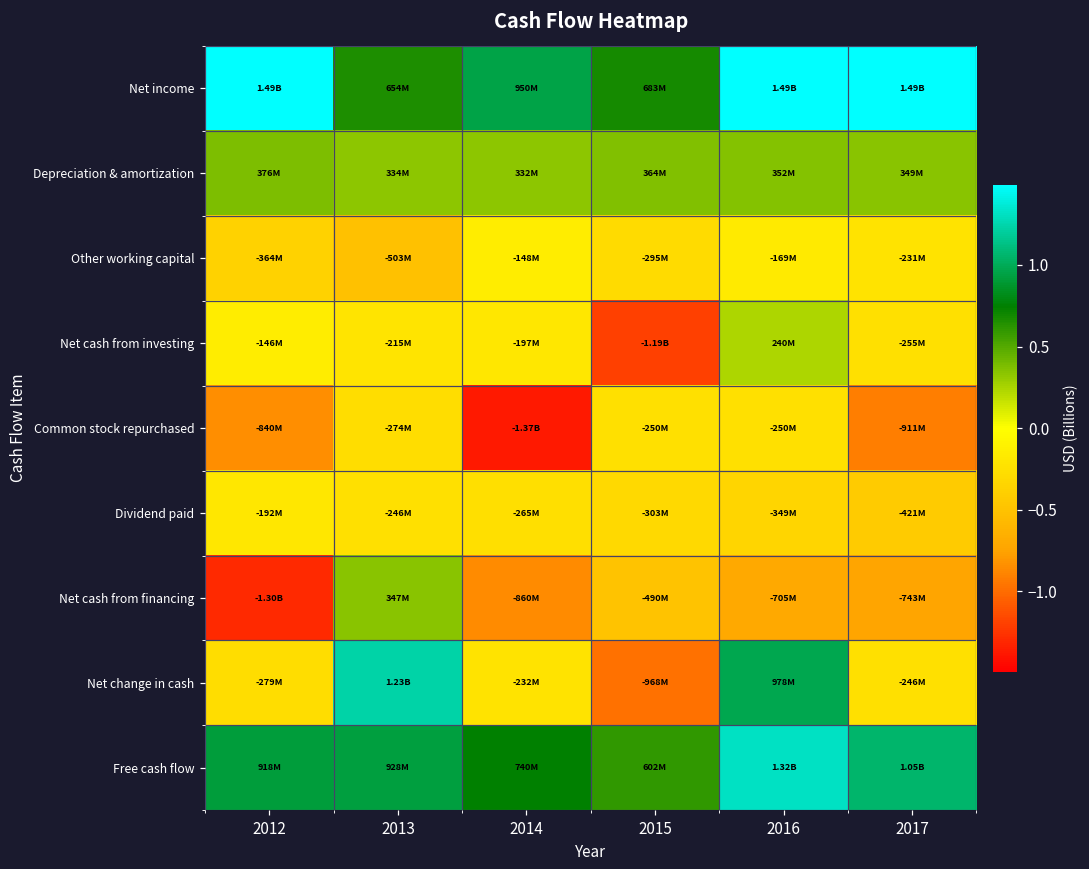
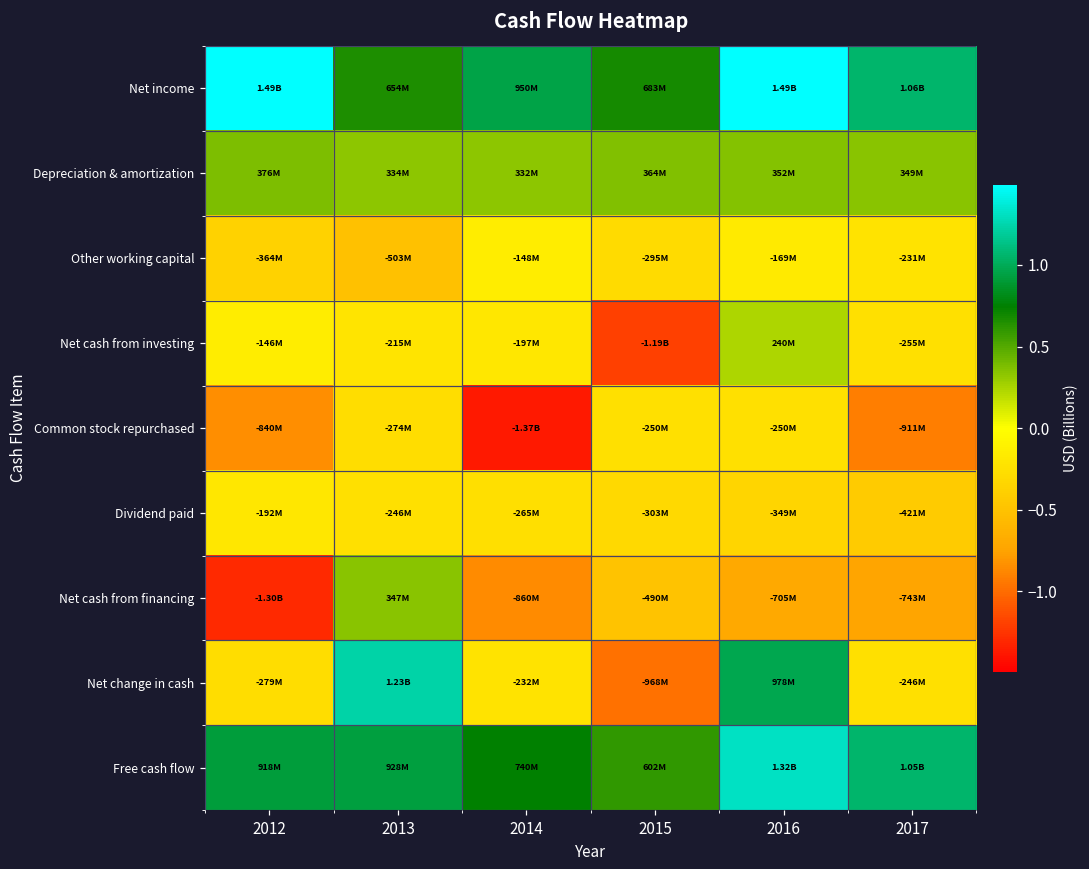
Net income, 2017: 1.49B -> 1.06B
